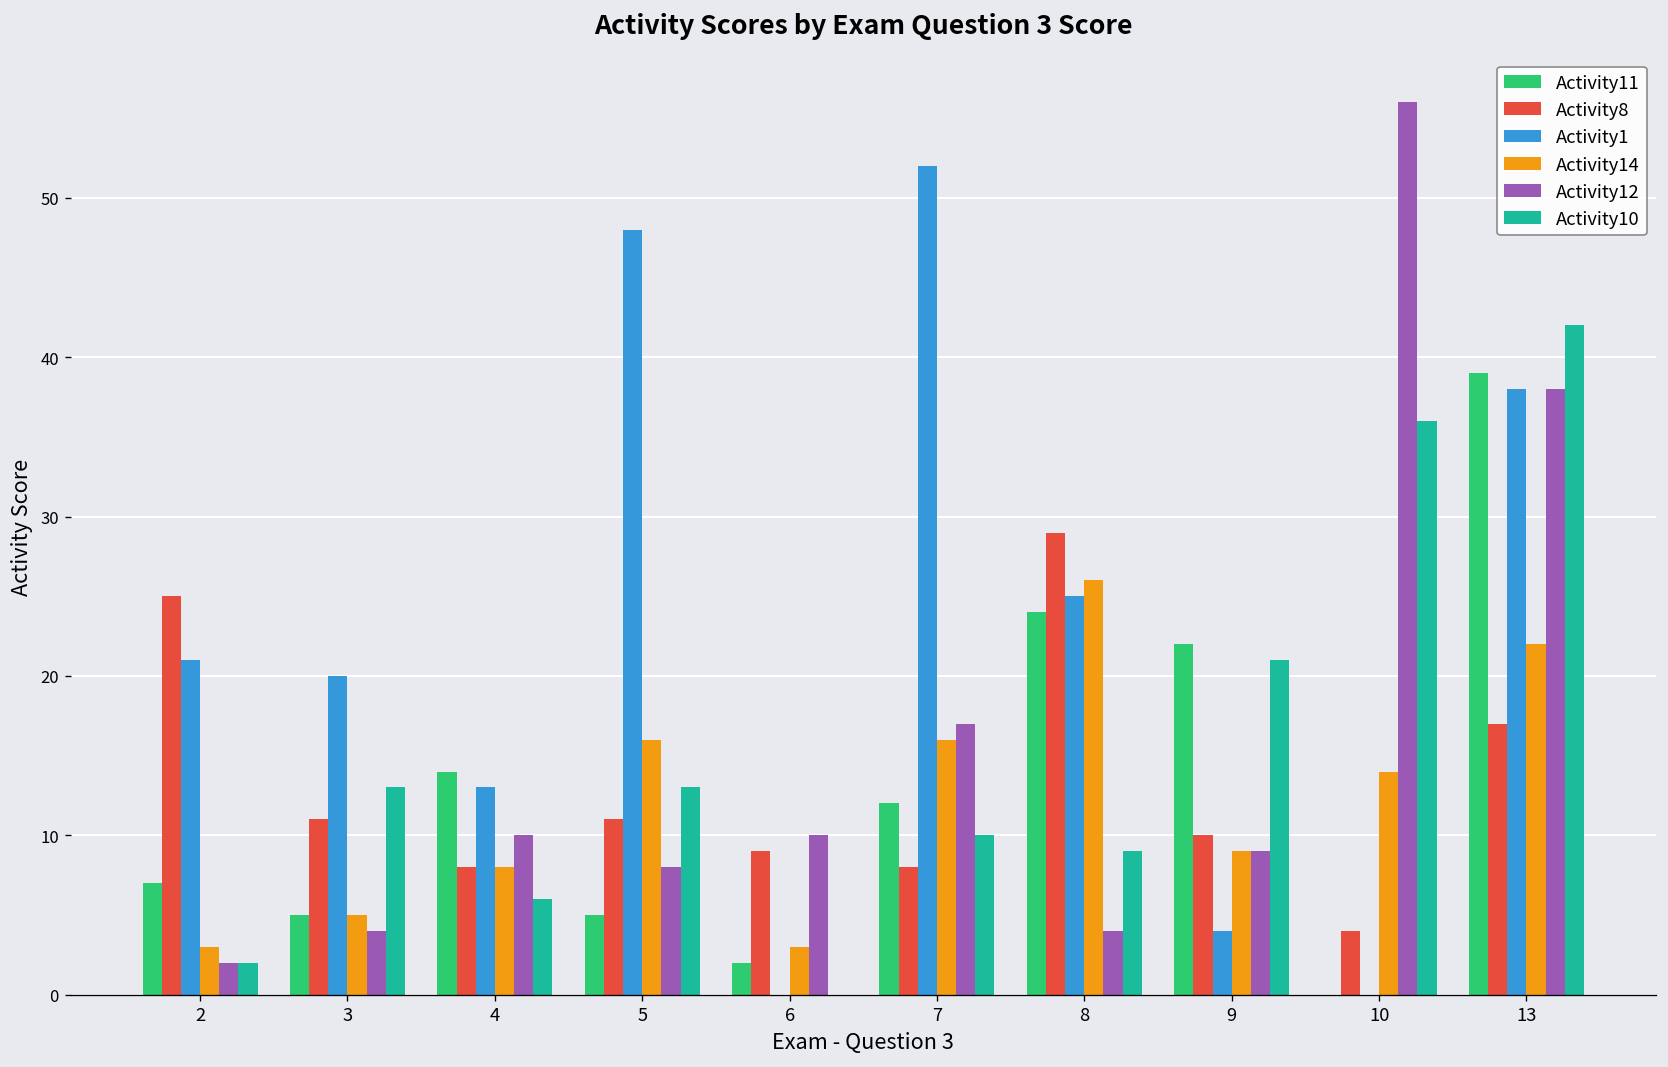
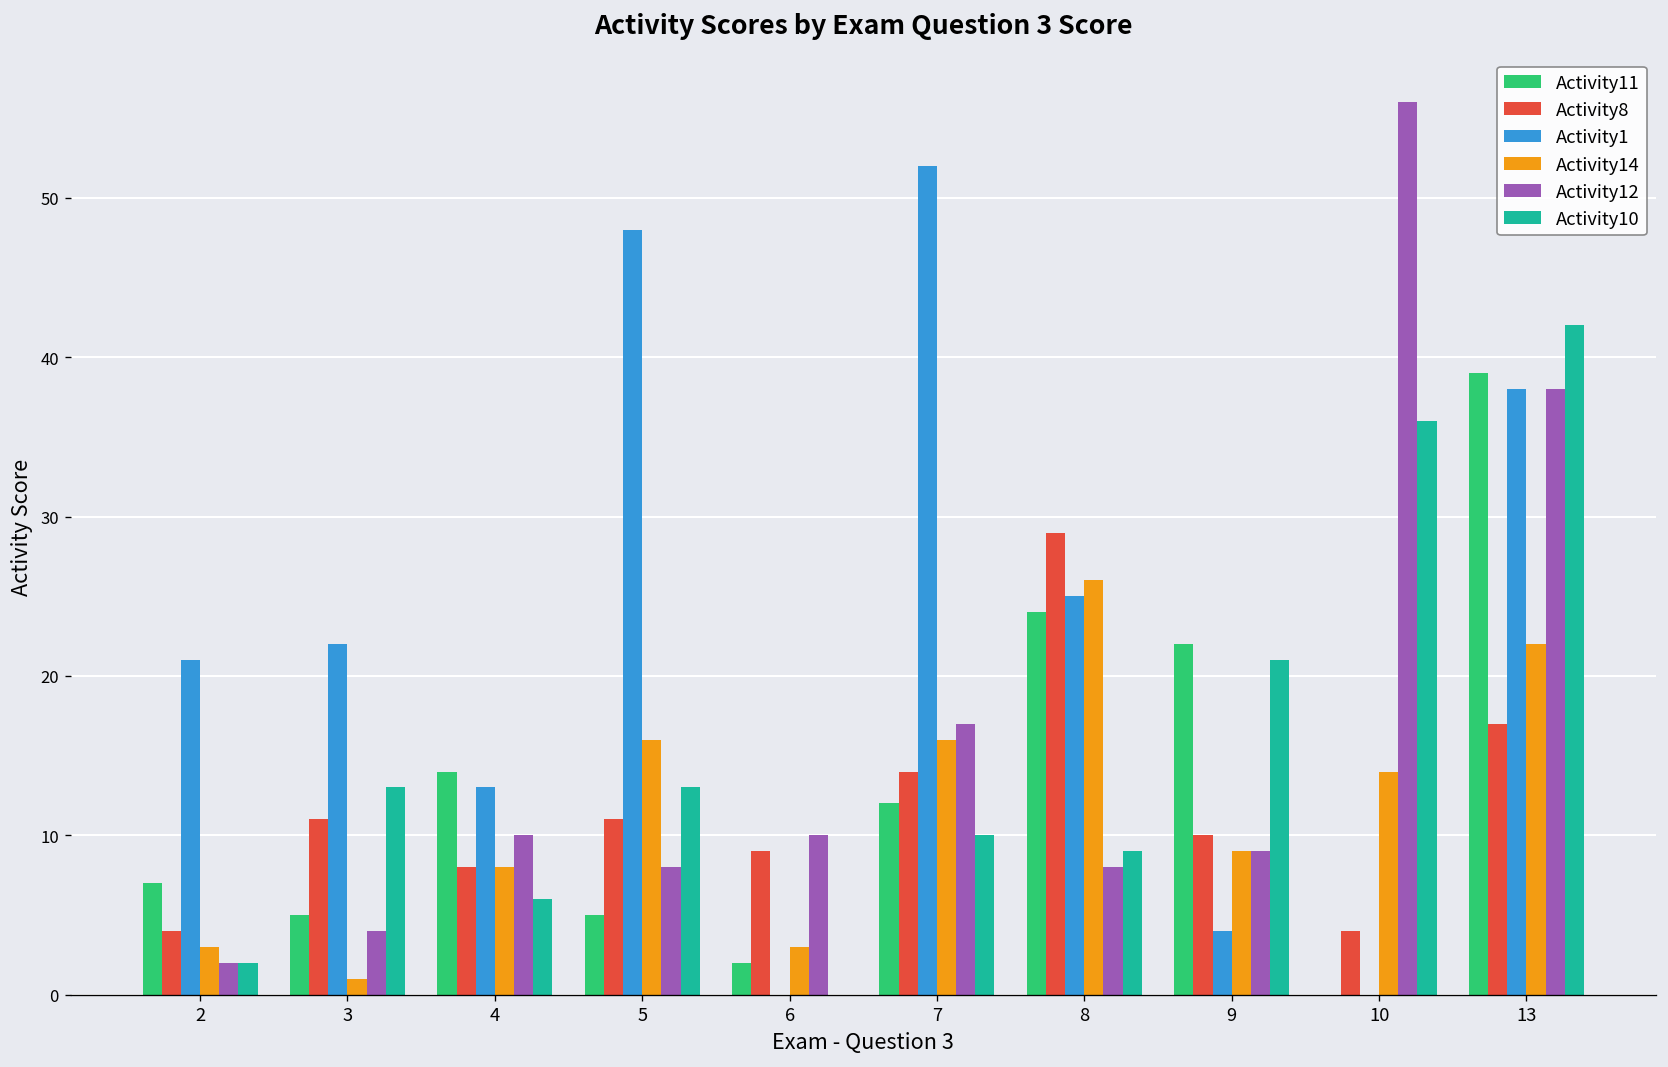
Activity8, 2: 25 -> 4
Activity1, 3: 20 -> 22
Activity14, 3: 5 -> 1
Activity8, 7: 8 -> 14
Activity12, 8: 4 -> 8
